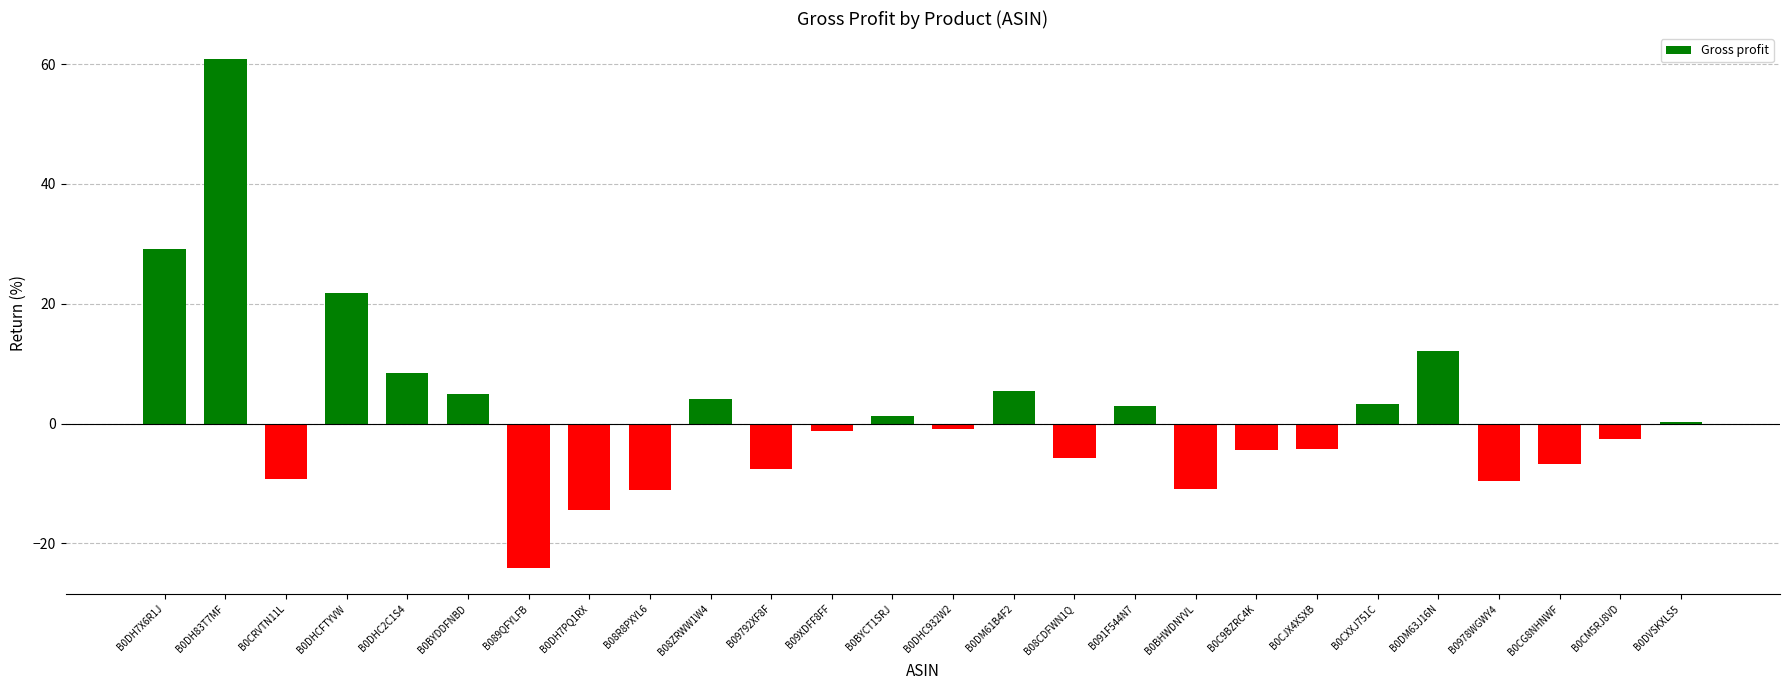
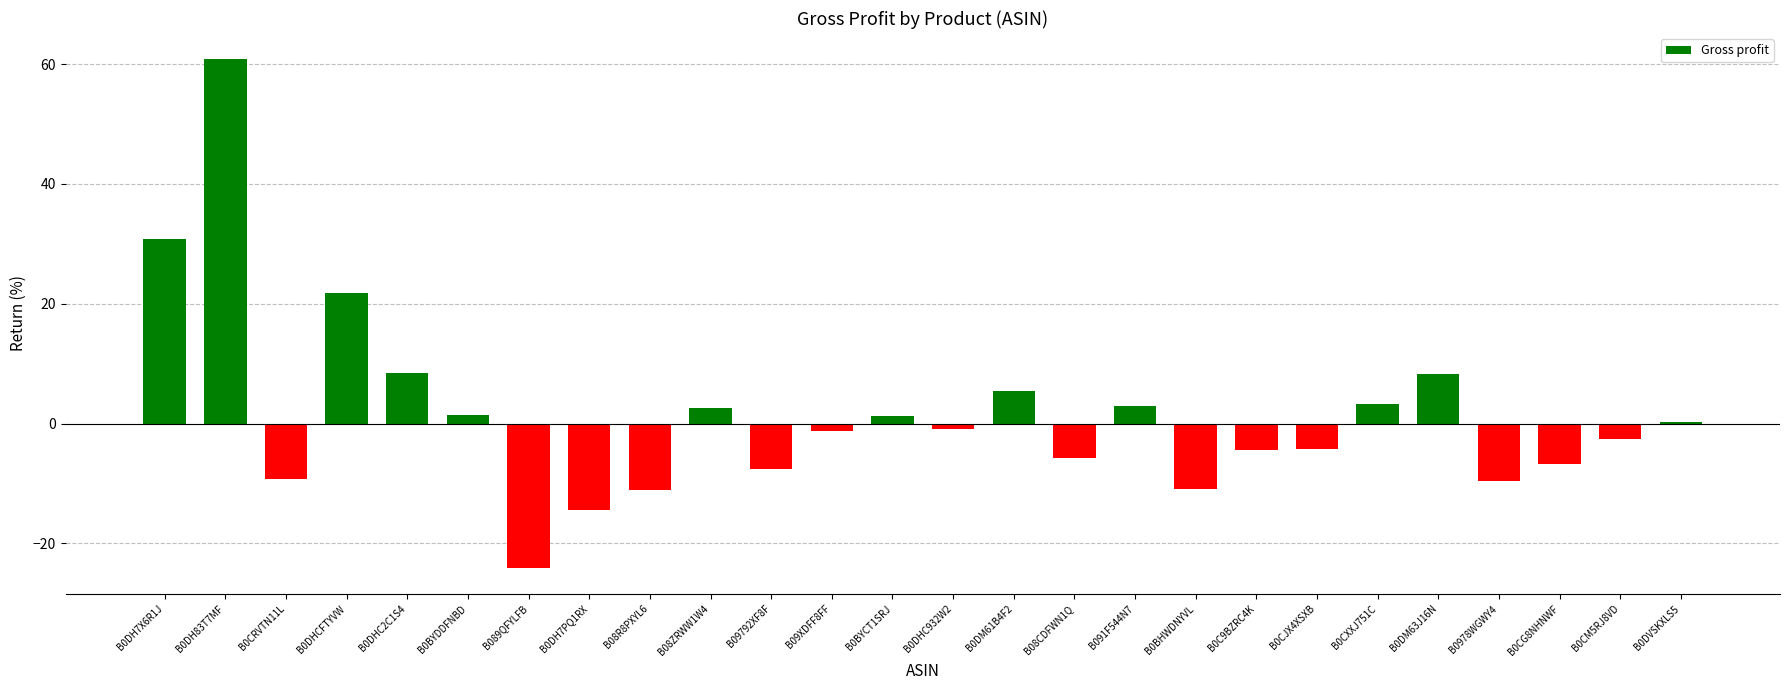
B0DH7X6R1J: 29 -> 31
B0BYDDFNBD: 5 -> 1
B08ZRWW1W4: 4 -> 3
B0DM63J16N: 12 -> 8
